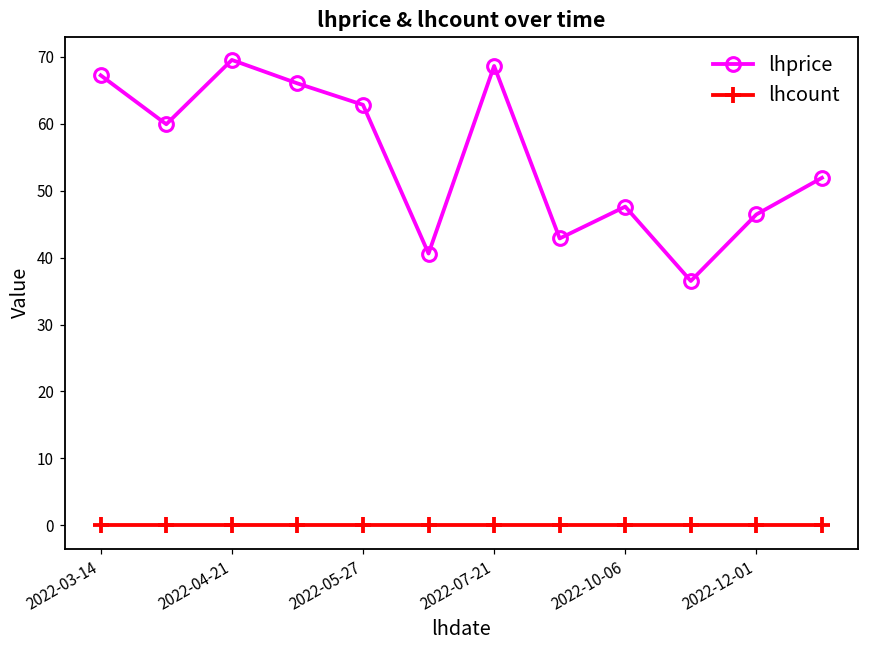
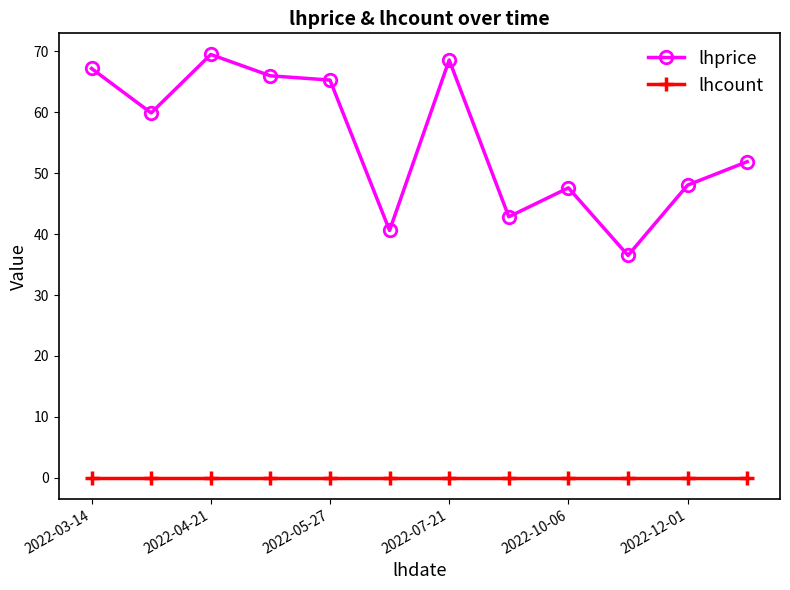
lhprice, 2022-05-27: 63 -> 65
lhprice, 2022-12-01: 46 -> 48
